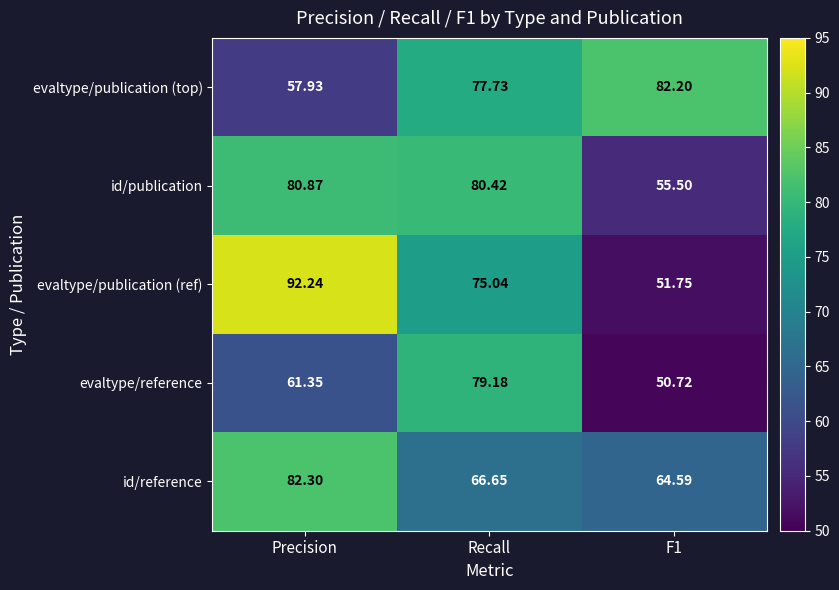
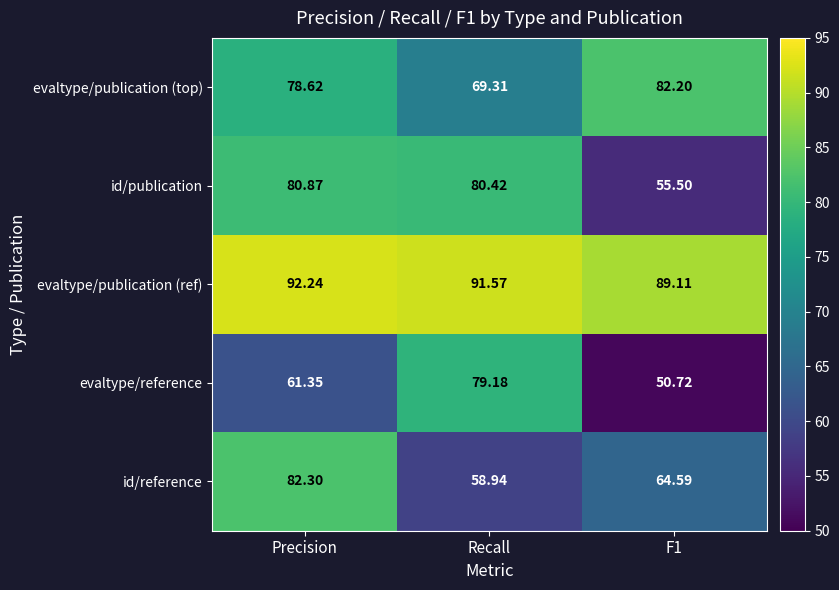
evaltype/publication (top), Precision: 57.93 -> 78.62
evaltype/publication (top), Recall: 77.73 -> 69.31
evaltype/publication (ref), Recall: 75.04 -> 91.57
evaltype/publication (ref), F1: 51.75 -> 89.11
id/reference, Recall: 66.65 -> 58.94
